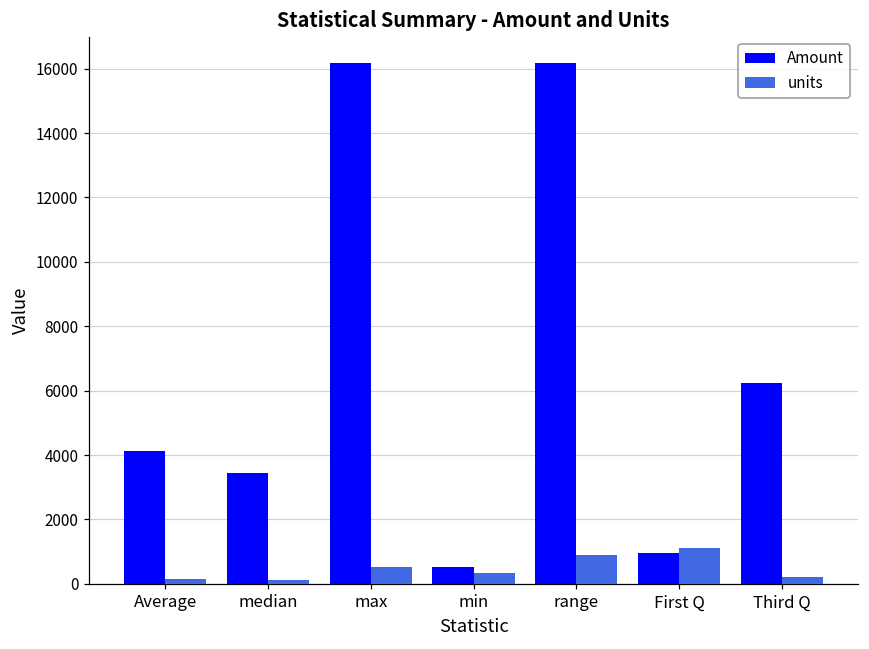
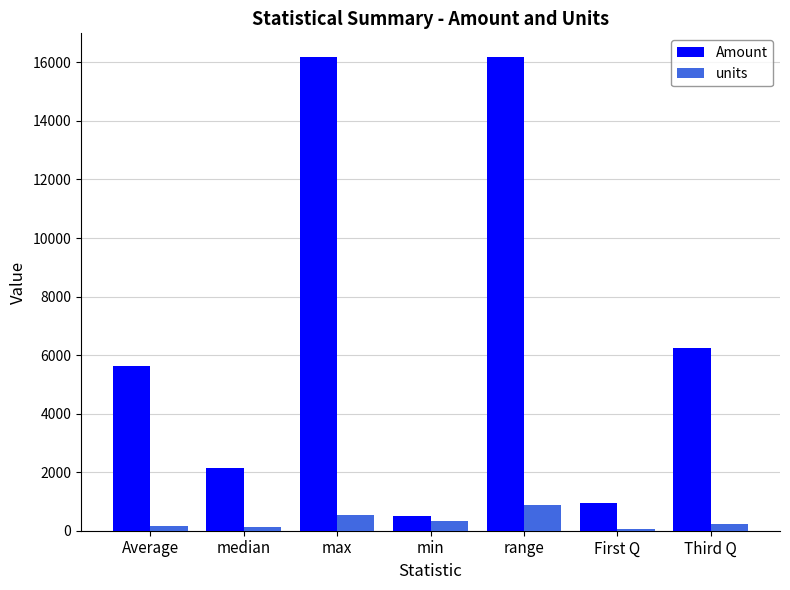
Amount, Average: 4100 -> 5600
Amount, median: 3400 -> 2200
units, First Q: 1100 -> 100
